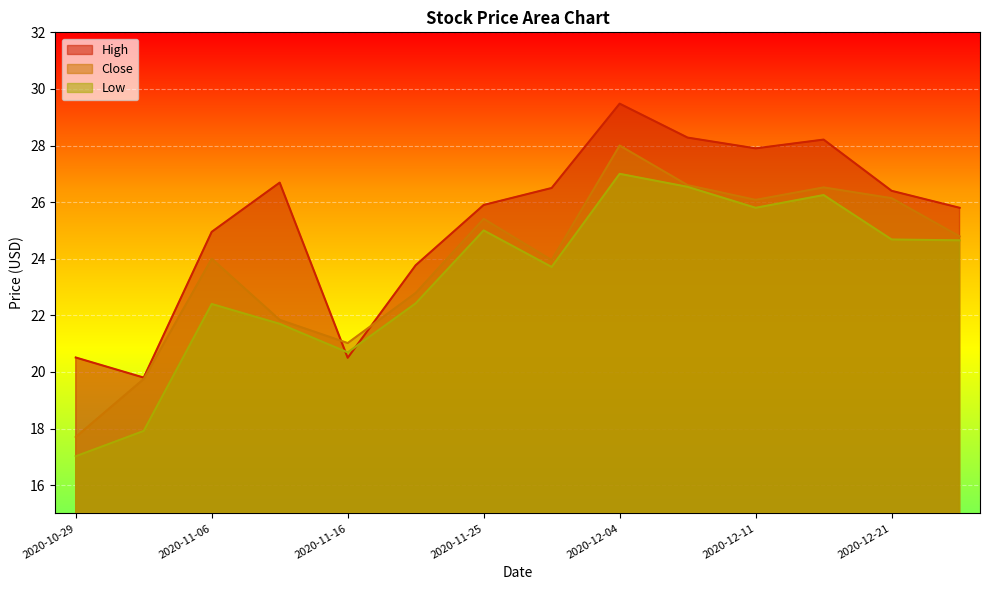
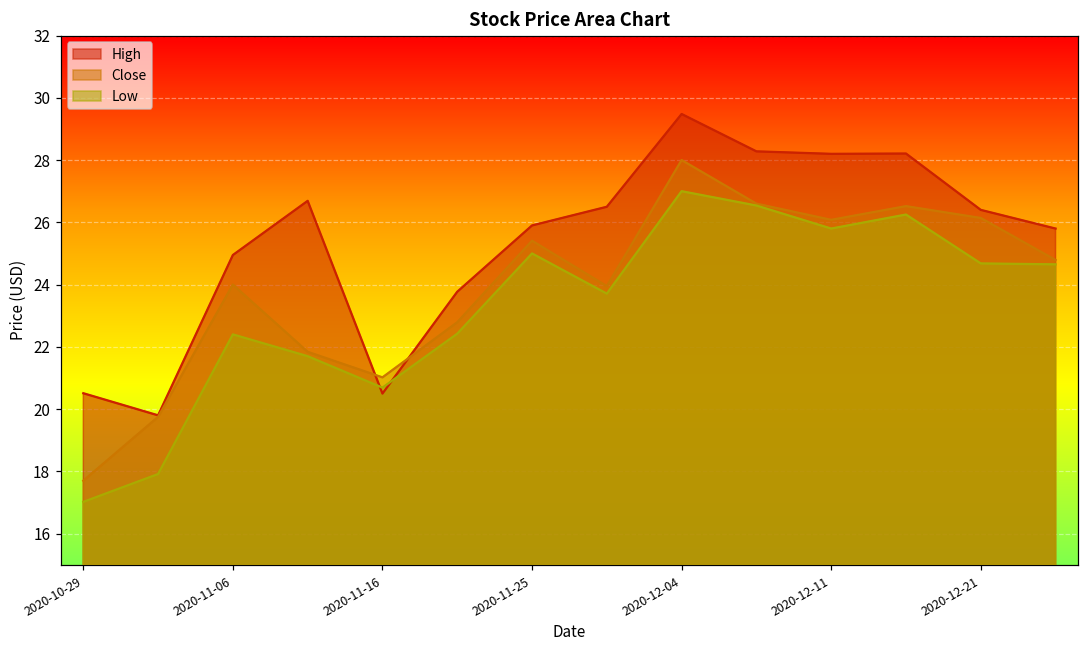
High, 2020-12-11: 27.9 -> 28.2
